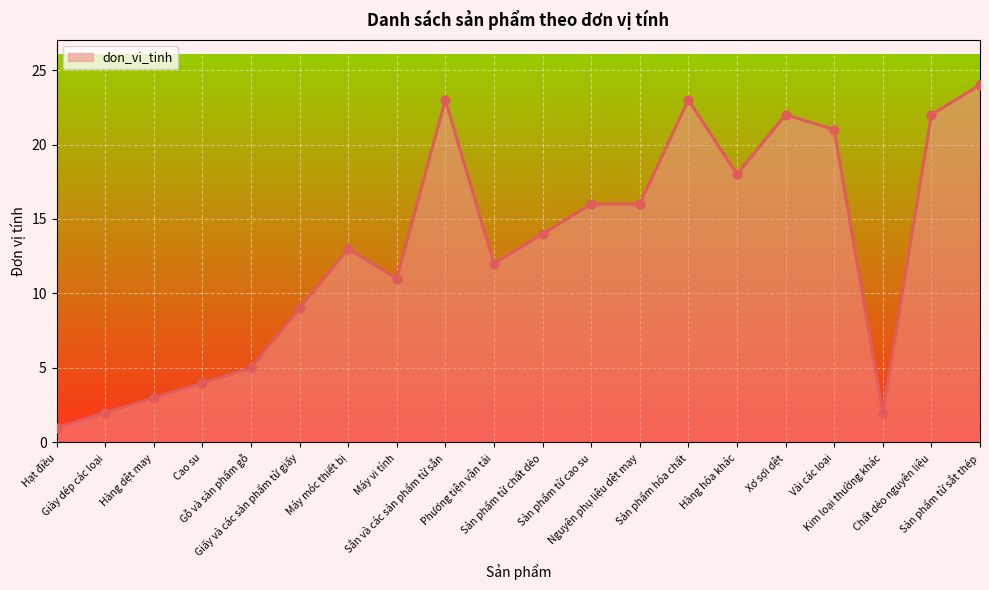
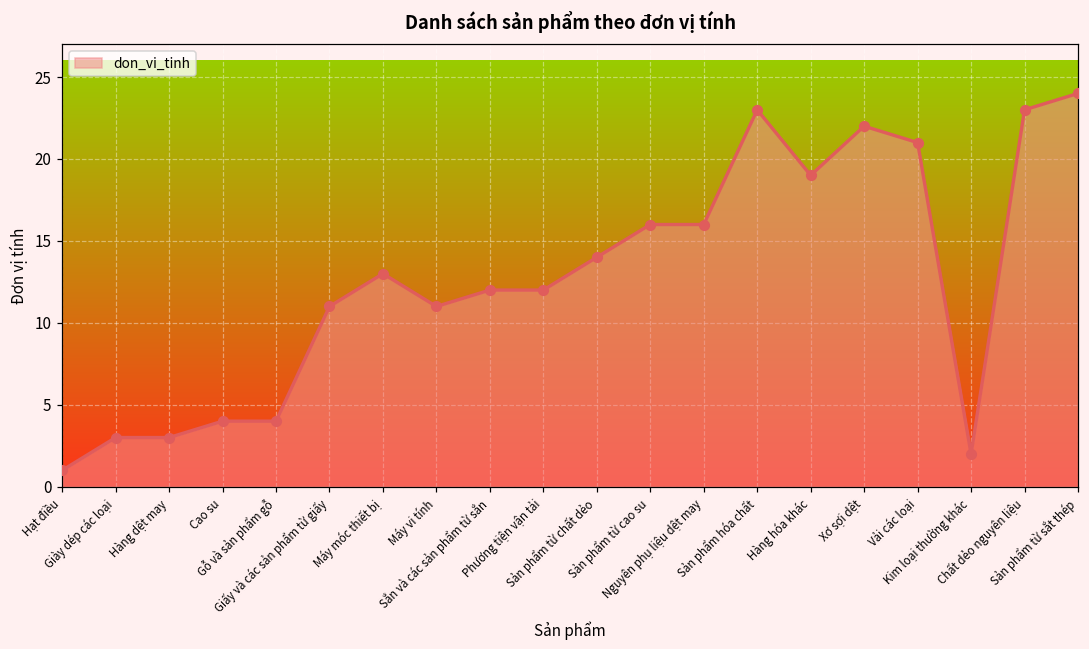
Giày dép các loại: 2 -> 3
Gỗ và sản phẩm gỗ: 5 -> 4
Giấy và các sản phẩm từ giấy: 9 -> 11
Sắn và các sản phẩm từ sắn: 23 -> 12
Hàng hóa khác: 18 -> 19
Chất dẻo nguyên liệu: 22 -> 23
